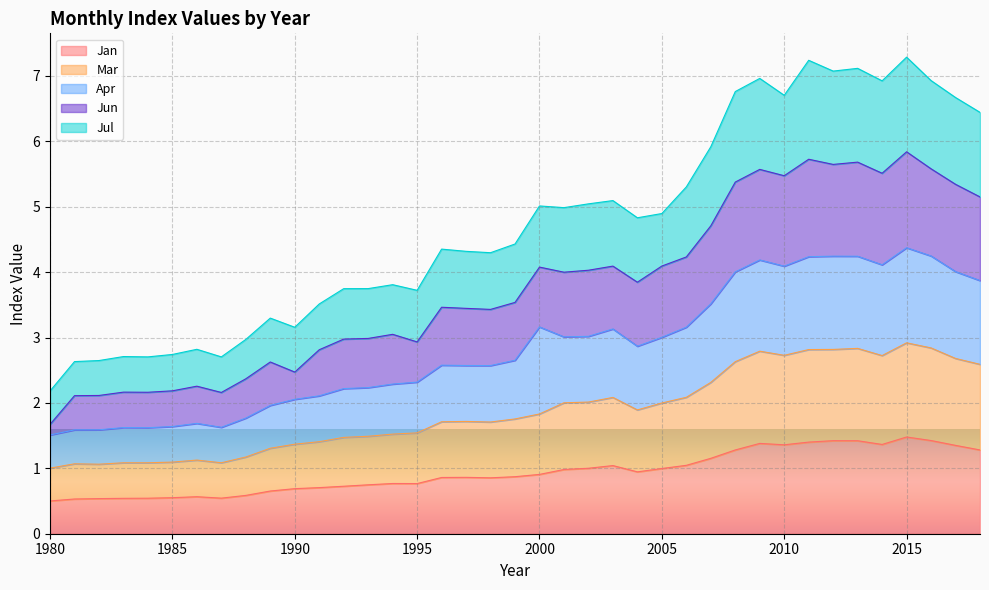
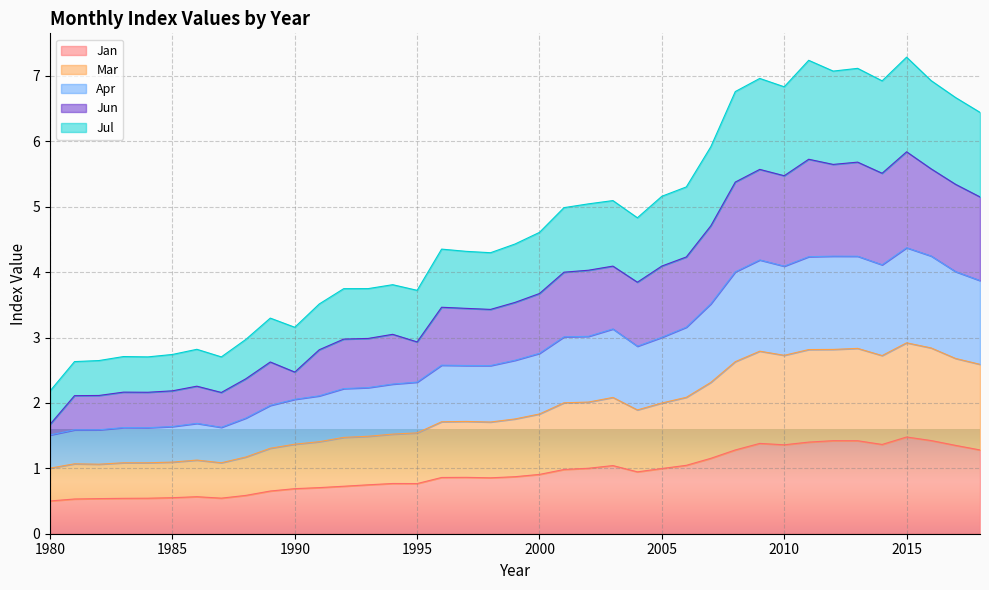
Apr, 2000: 1.3 -> 0.9
Jul, 2005: 0.8 -> 1.1
Jul, 2010: 1.2 -> 1.4
